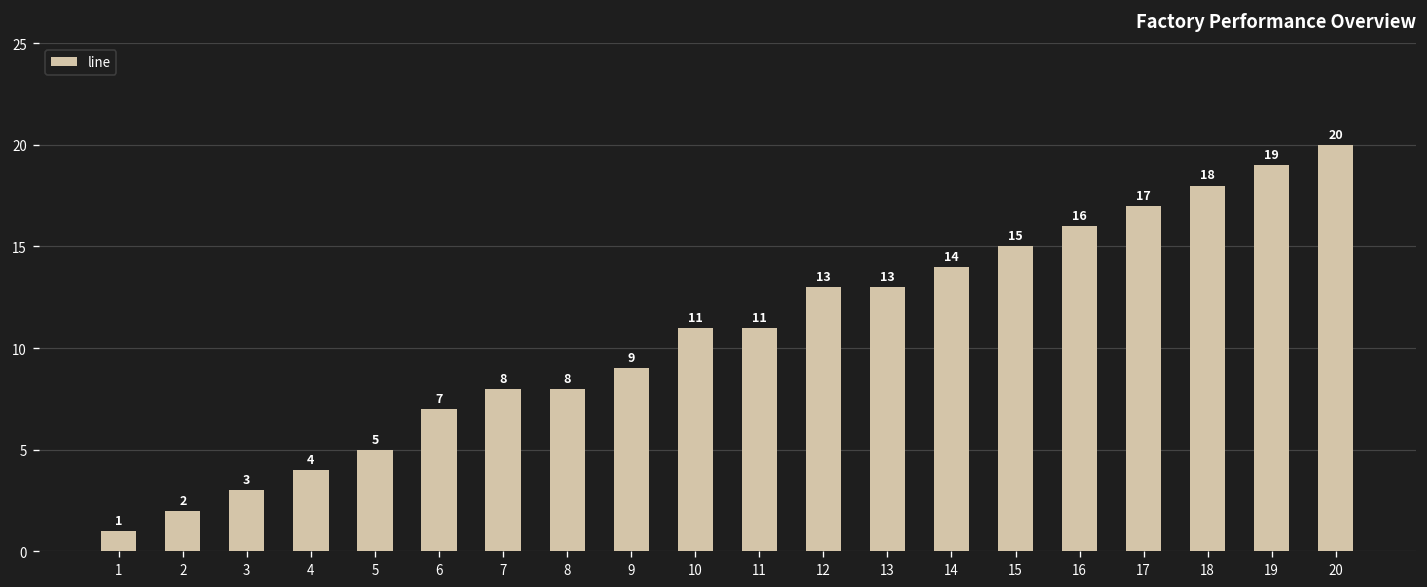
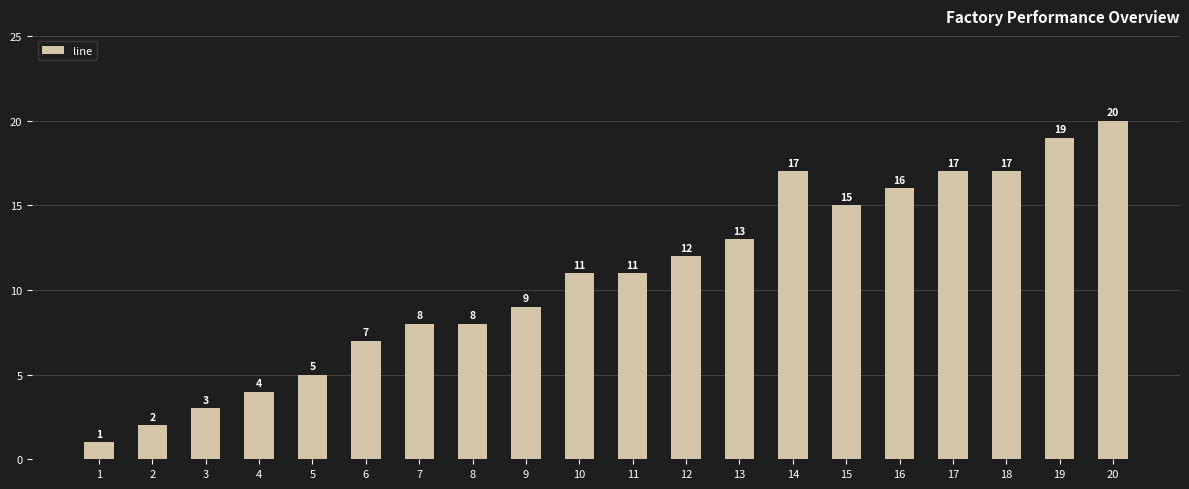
12: 13 -> 12
14: 14 -> 17
18: 18 -> 17
